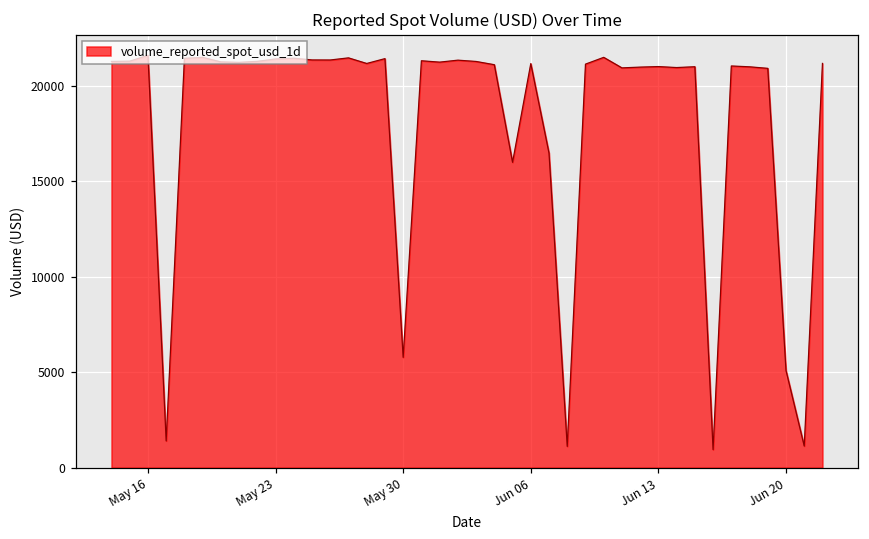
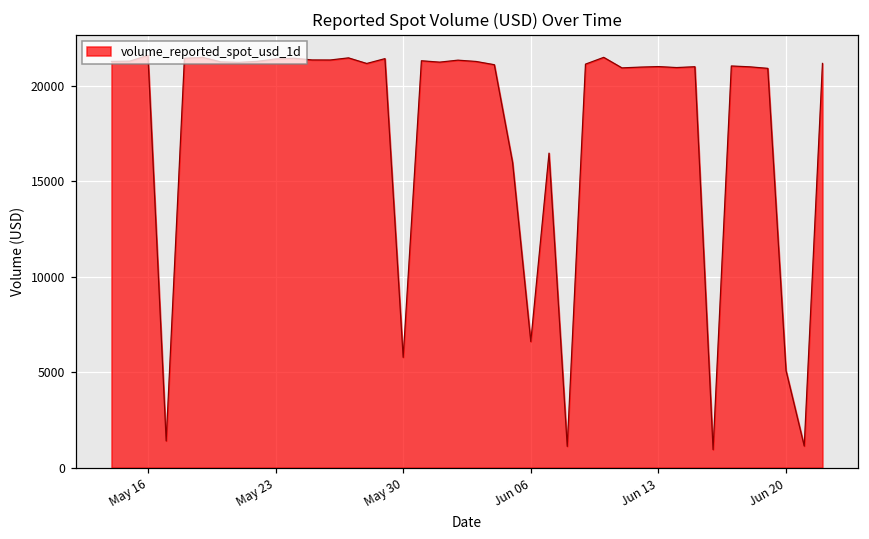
Jun 06: 21200 -> 6600
